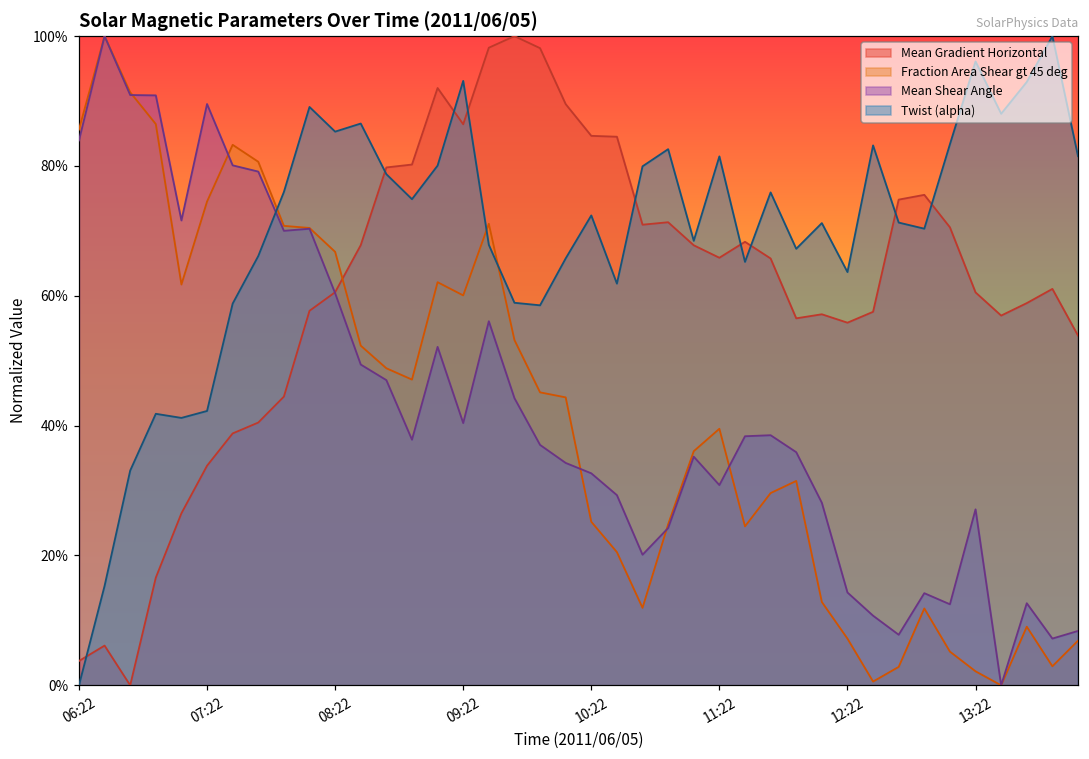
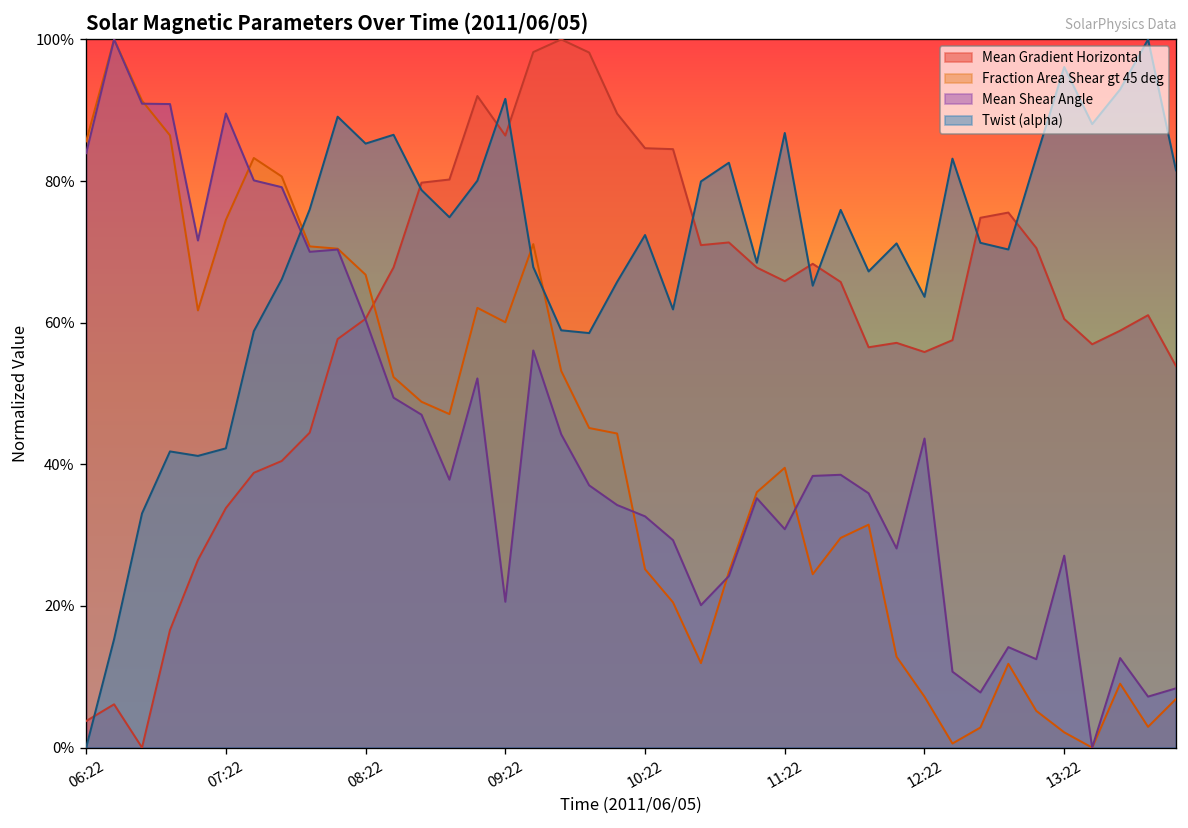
Mean Shear Angle, 09:22: 40% -> 21%
Twist (alpha), 09:22: 93% -> 92%
Twist (alpha), 11:22: 81% -> 87%
Mean Shear Angle, 12:22: 14% -> 44%
